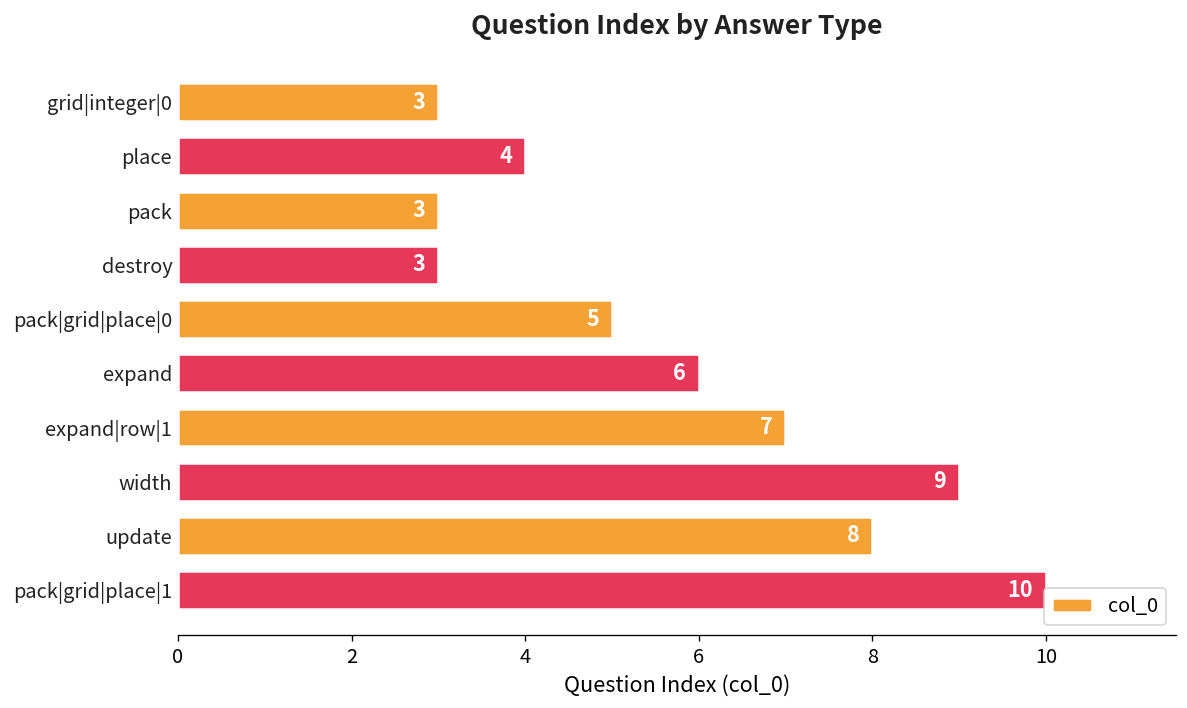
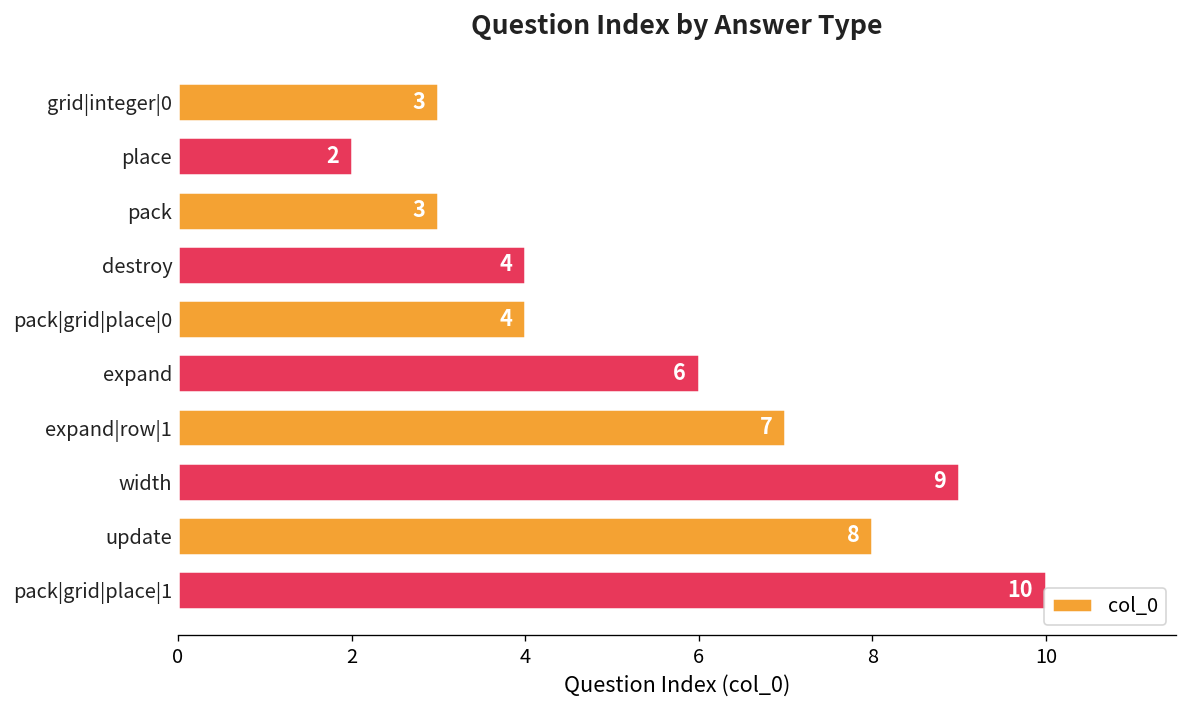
place: 4 -> 2
destroy: 3 -> 4
pack|grid|place|0: 5 -> 4
